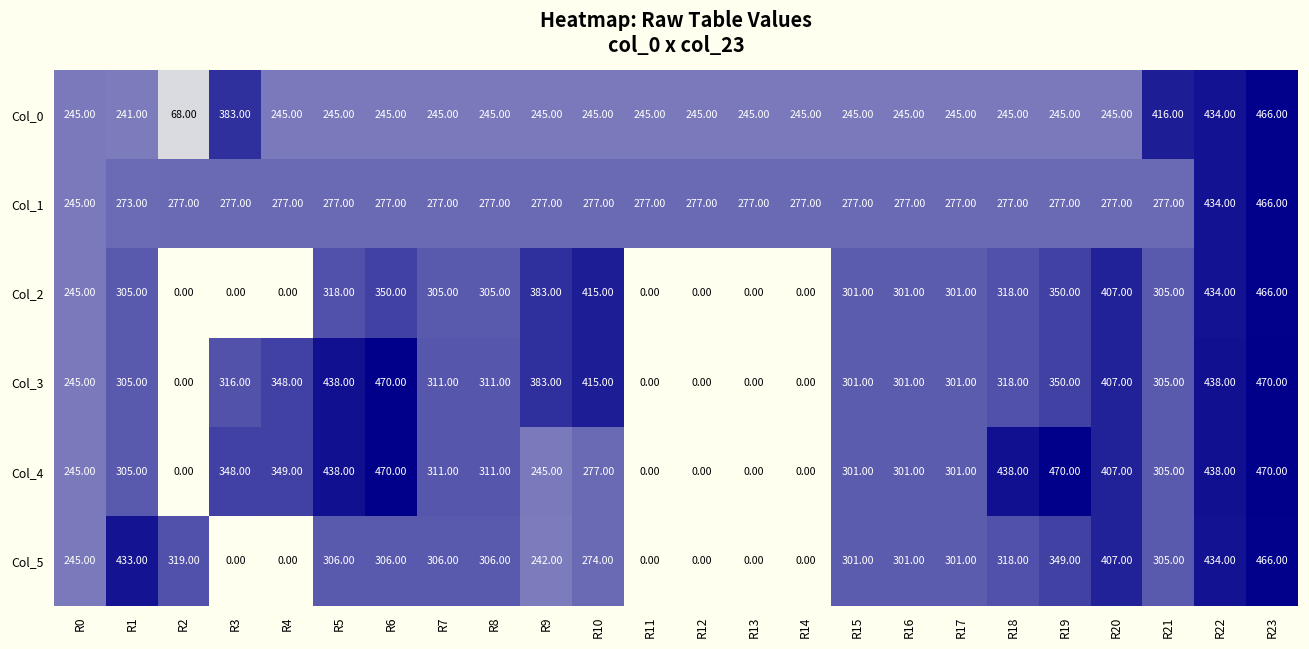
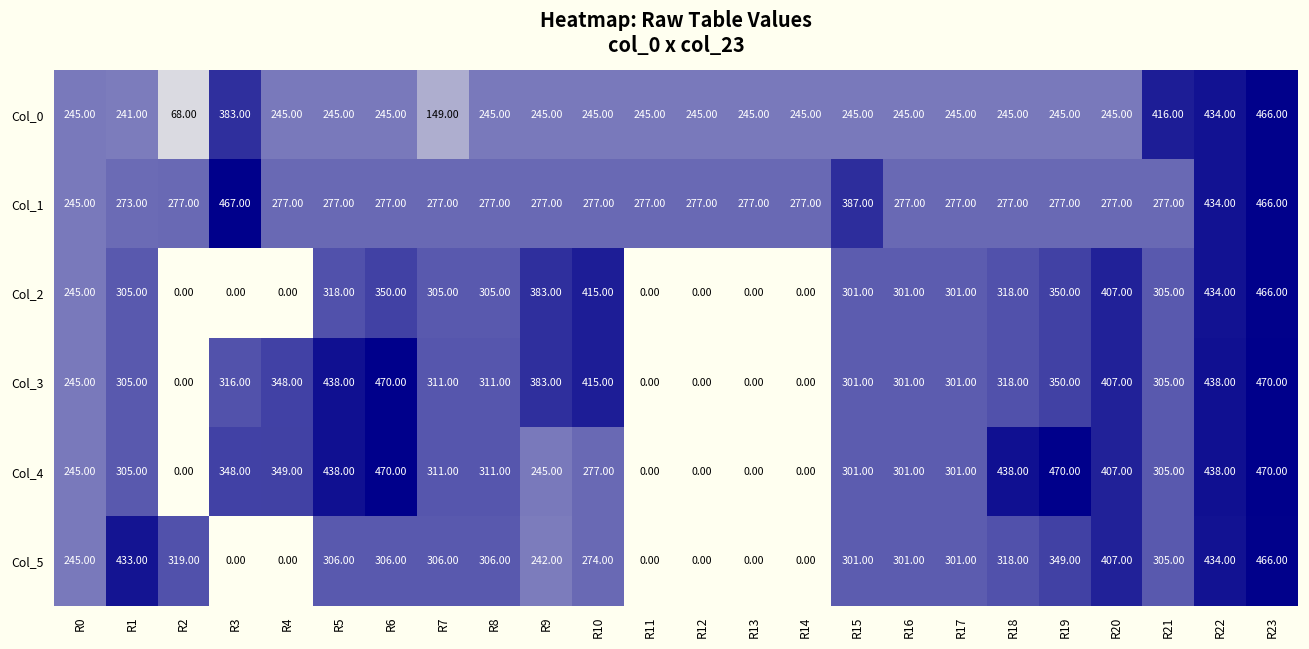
Col_0, R7: 245.00 -> 149.00
Col_1, R3: 277.00 -> 467.00
Col_1, R15: 277.00 -> 387.00
